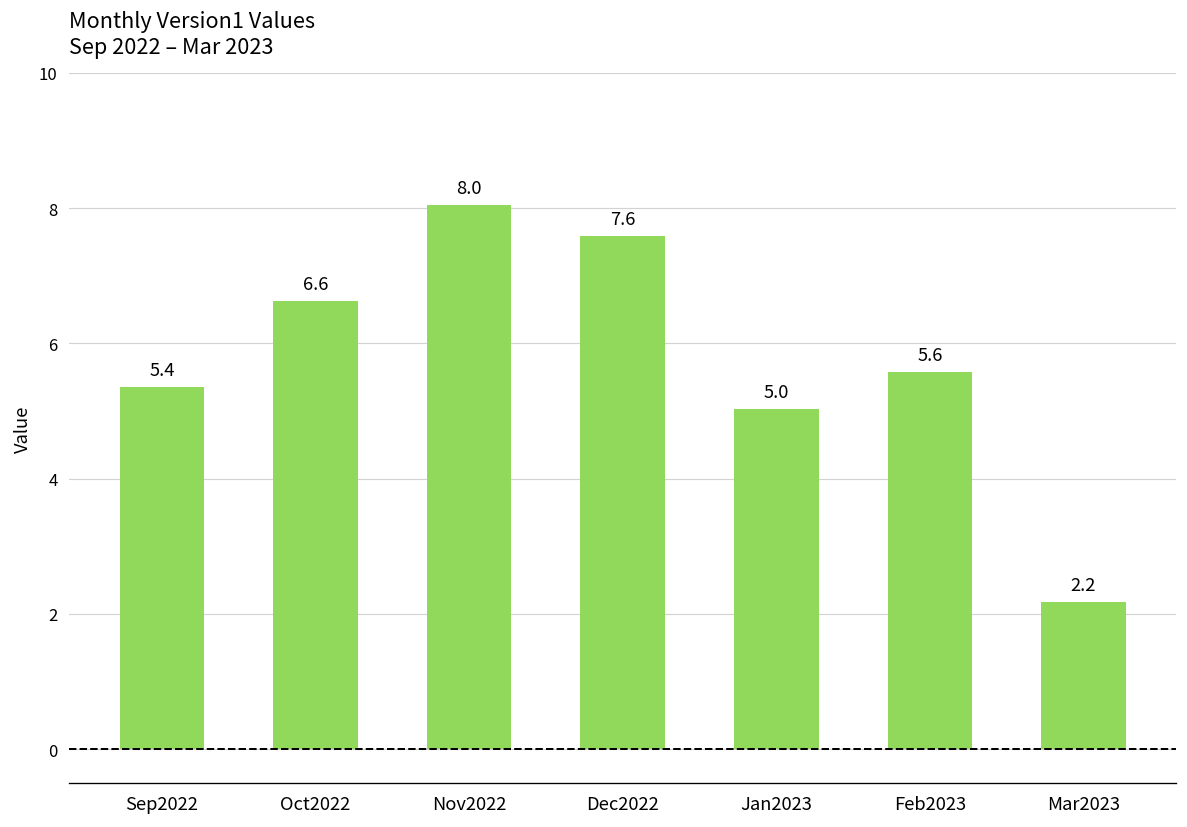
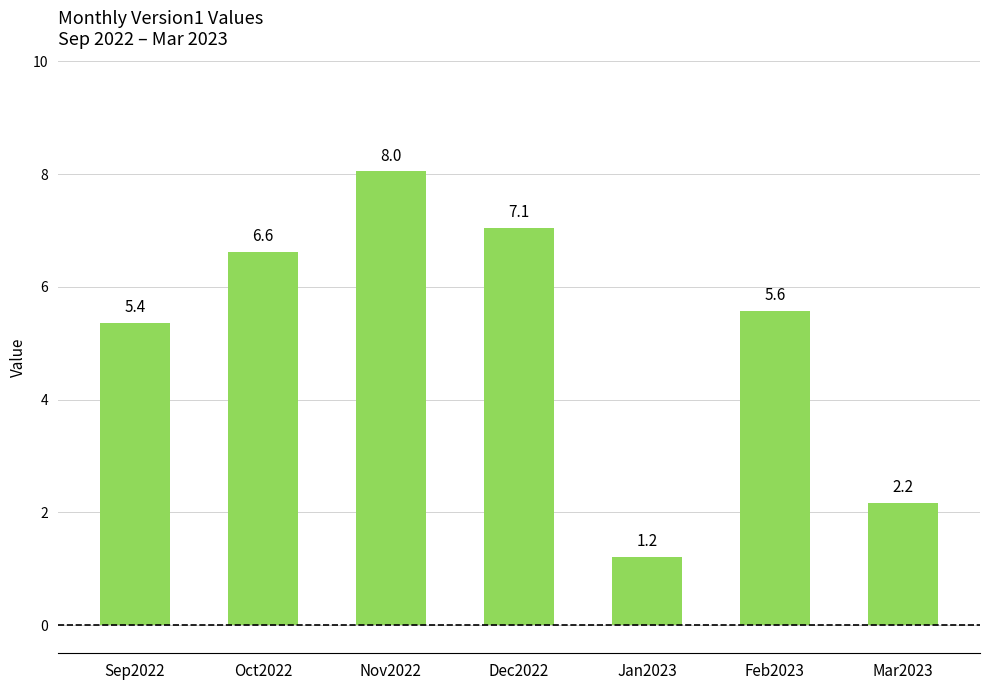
Dec2022: 7.6 -> 7.1
Jan2023: 5.0 -> 1.2
